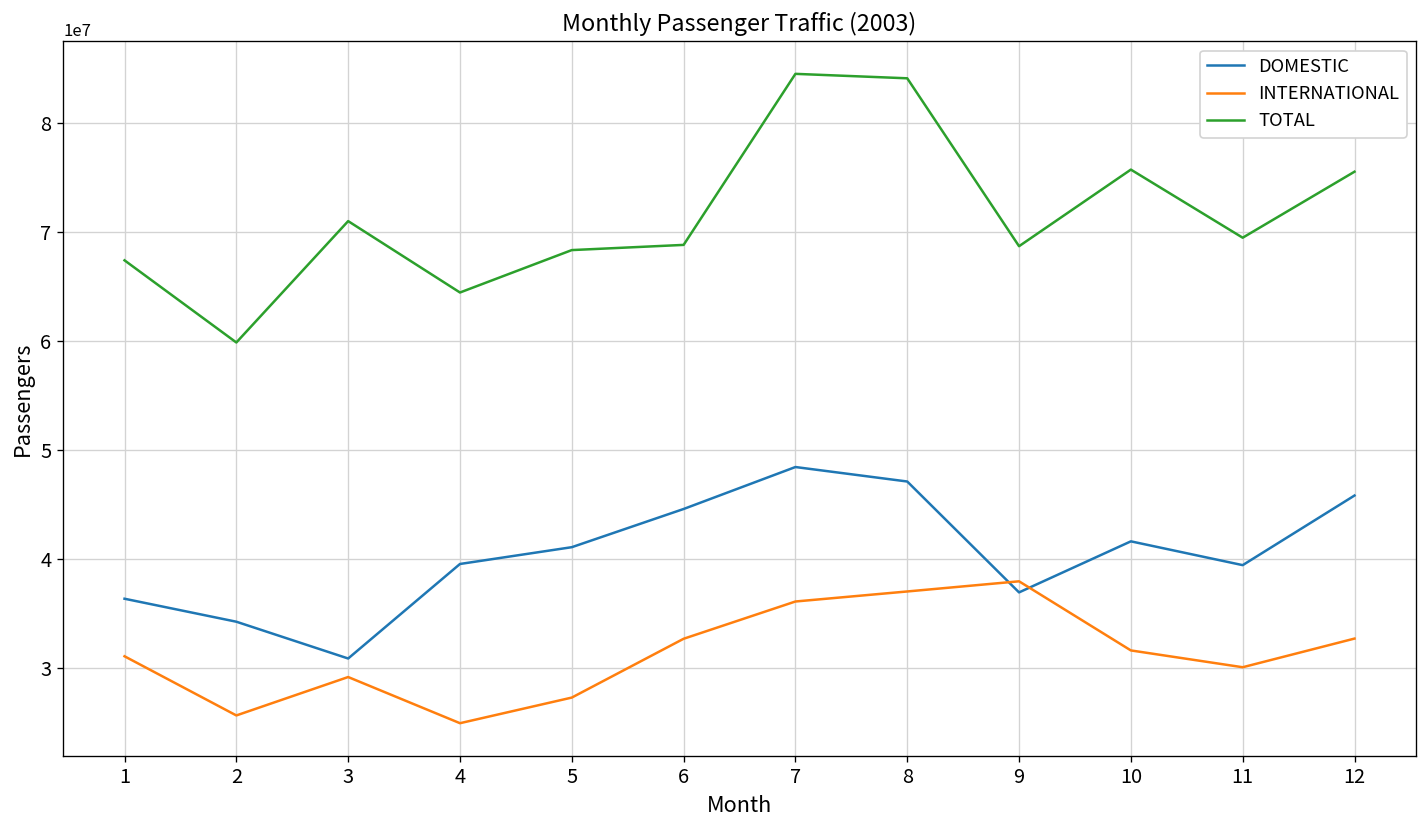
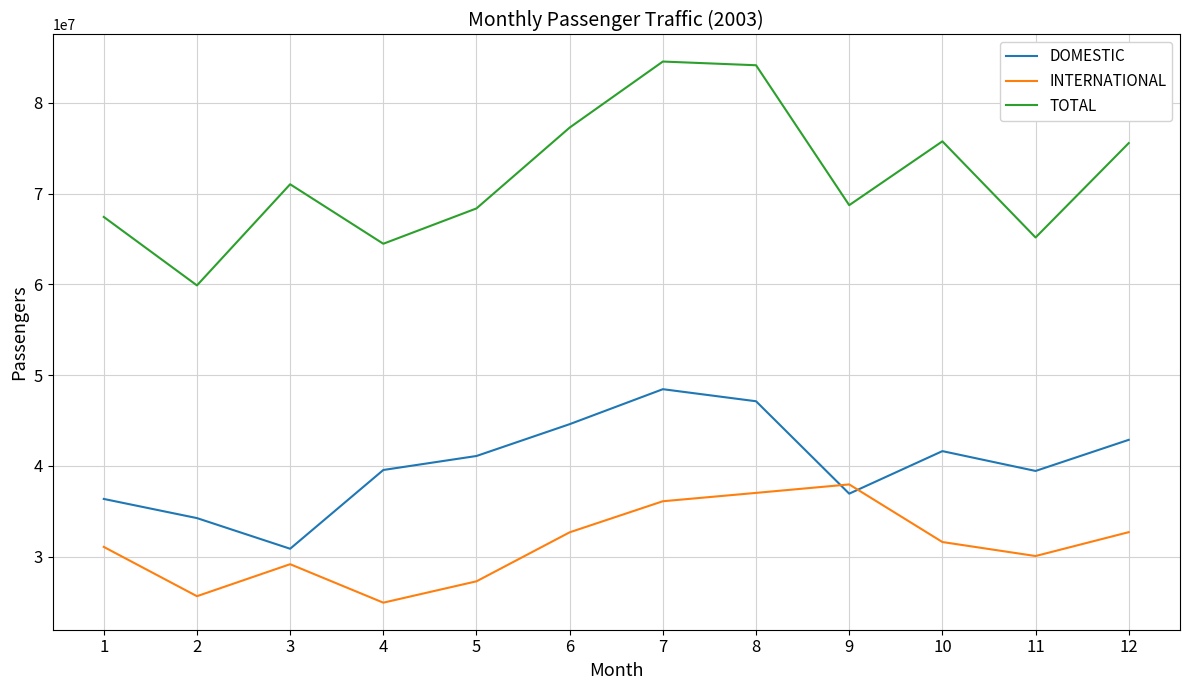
TOTAL, 6: 69000000 -> 77000000
TOTAL, 11: 70000000 -> 65000000
DOMESTIC, 12: 46000000 -> 43000000
